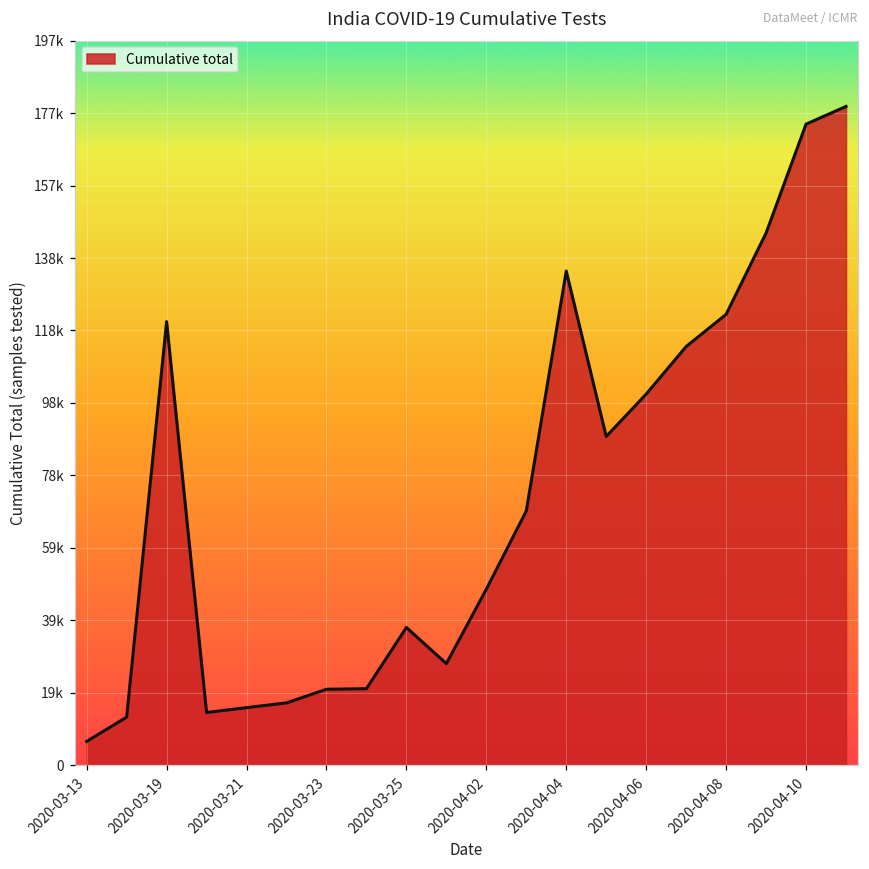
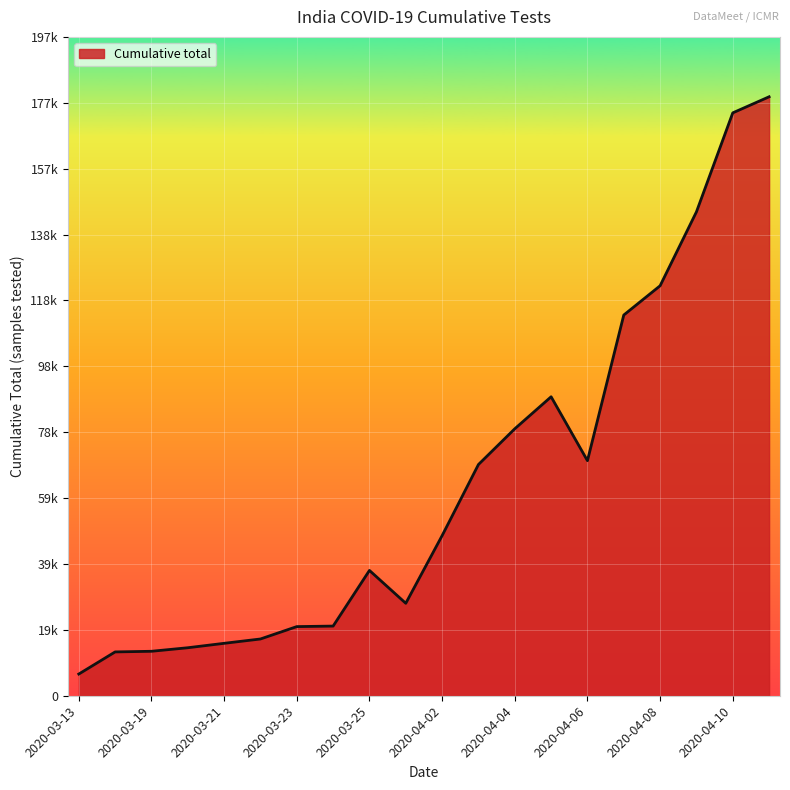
2020-03-19: 121000 -> 13000
2020-04-04: 135000 -> 80000
2020-04-06: 101000 -> 70000
